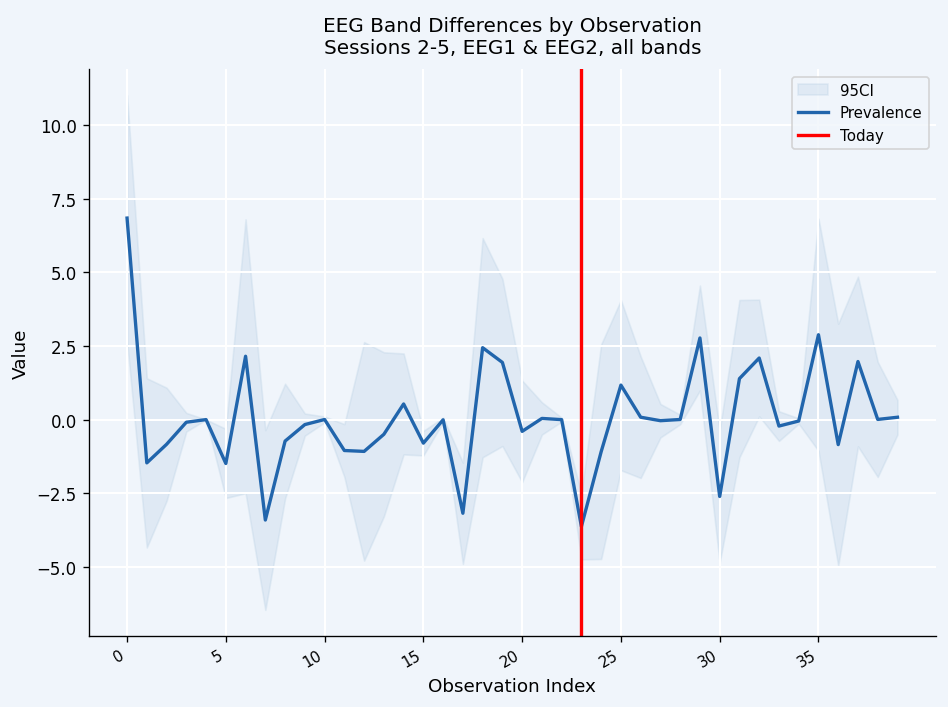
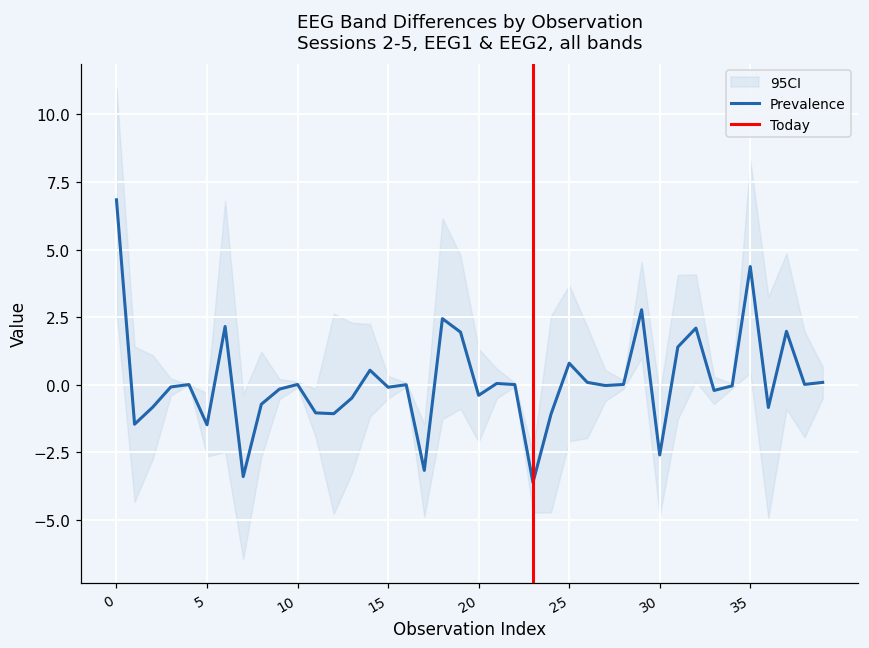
Prevalence, 15: -0.8 -> -0.1
Prevalence, 25: 1.2 -> 0.8
Prevalence, 35: 2.9 -> 4.4
